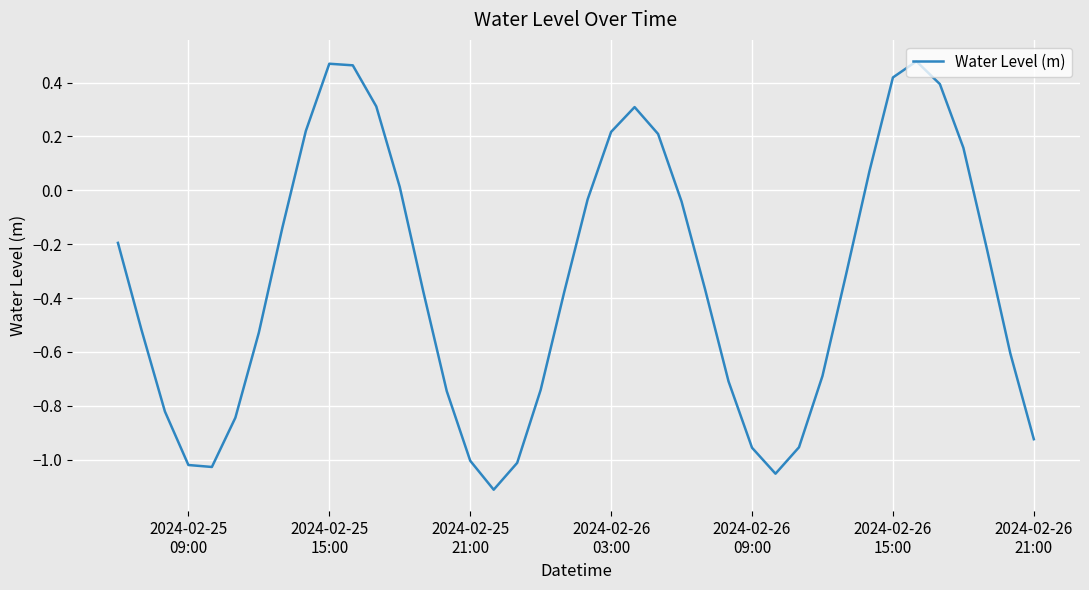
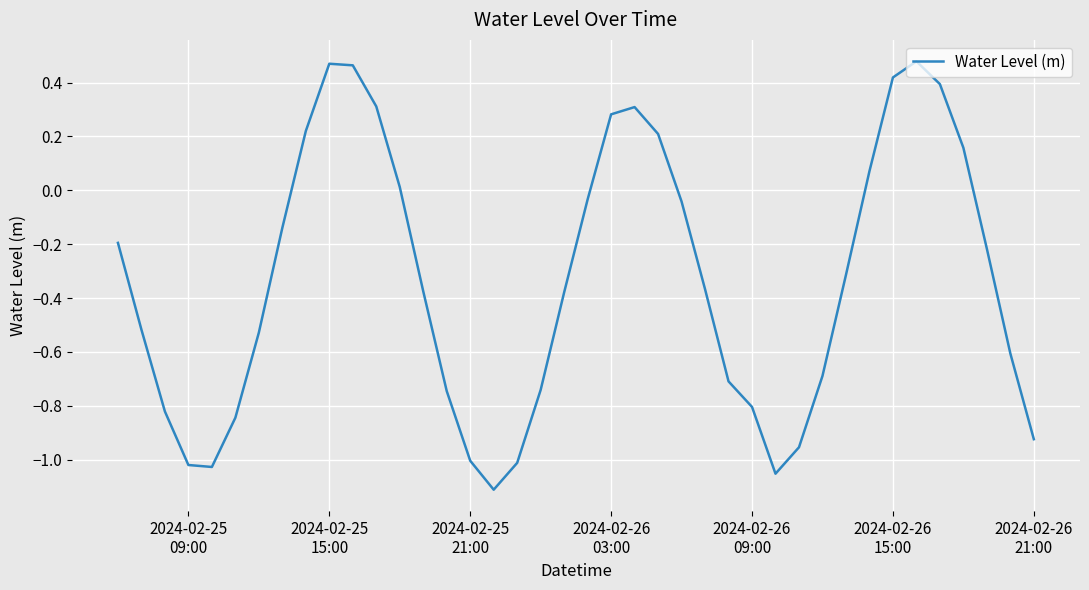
2024-02-26 03:00: 0.22 -> 0.28
2024-02-26 09:00: -0.96 -> -0.80
